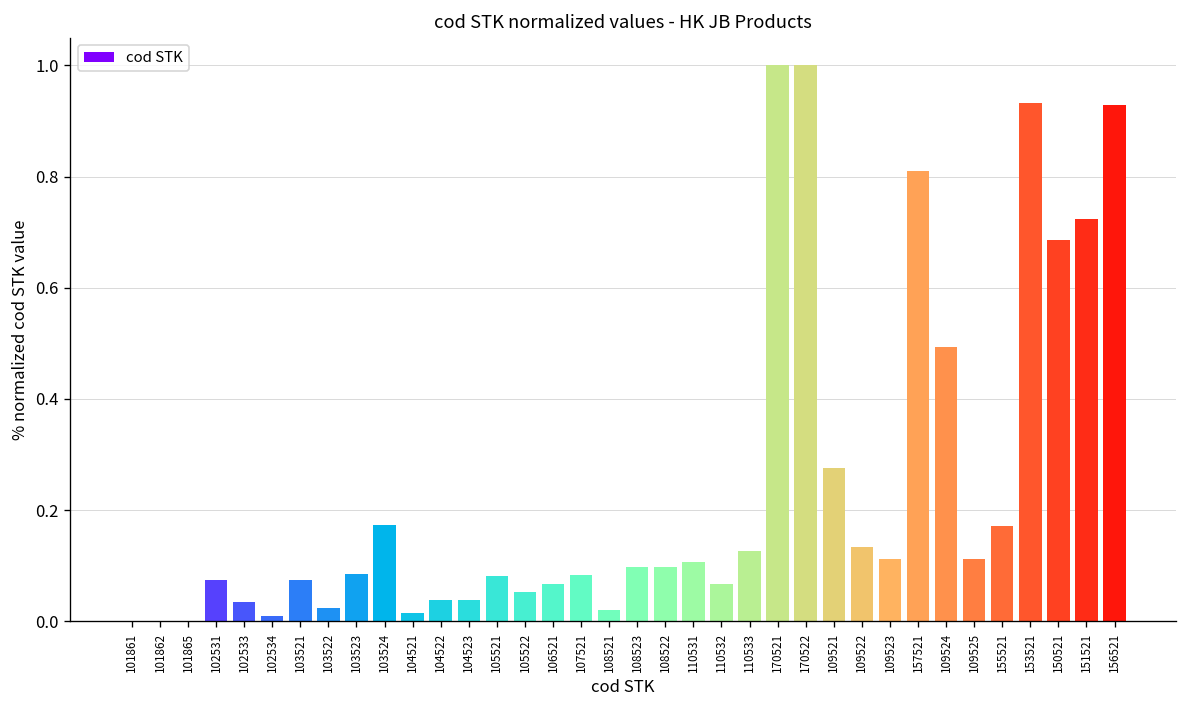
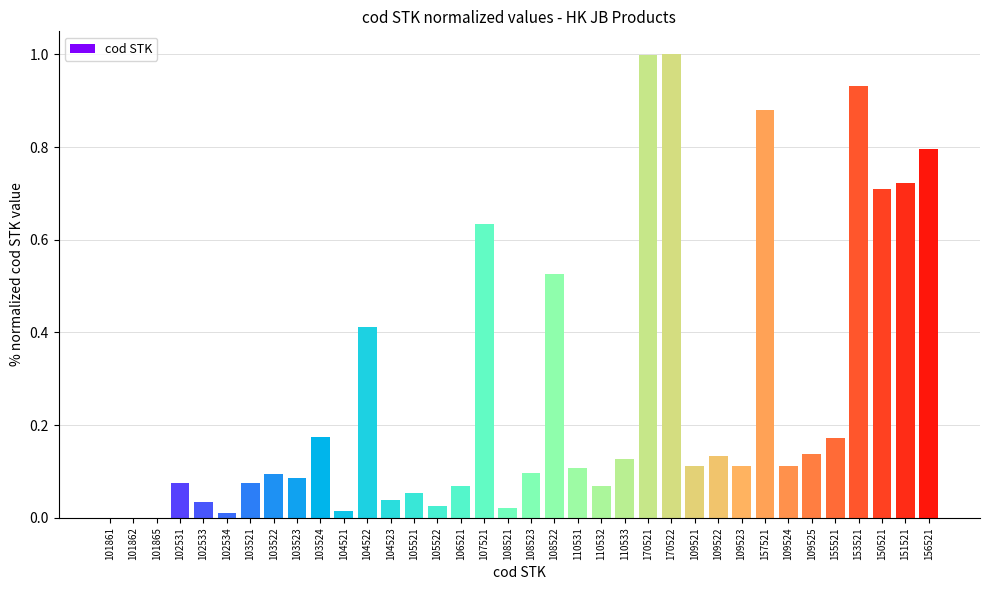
103522: 0.02 -> 0.09
104522: 0.04 -> 0.41
105521: 0.08 -> 0.05
105522: 0.05 -> 0.02
107521: 0.08 -> 0.63
108522: 0.10 -> 0.53
109521: 0.28 -> 0.11
157521: 0.81 -> 0.88
109524: 0.49 -> 0.11
109525: 0.11 -> 0.14
150521: 0.69 -> 0.71
156521: 0.93 -> 0.80
